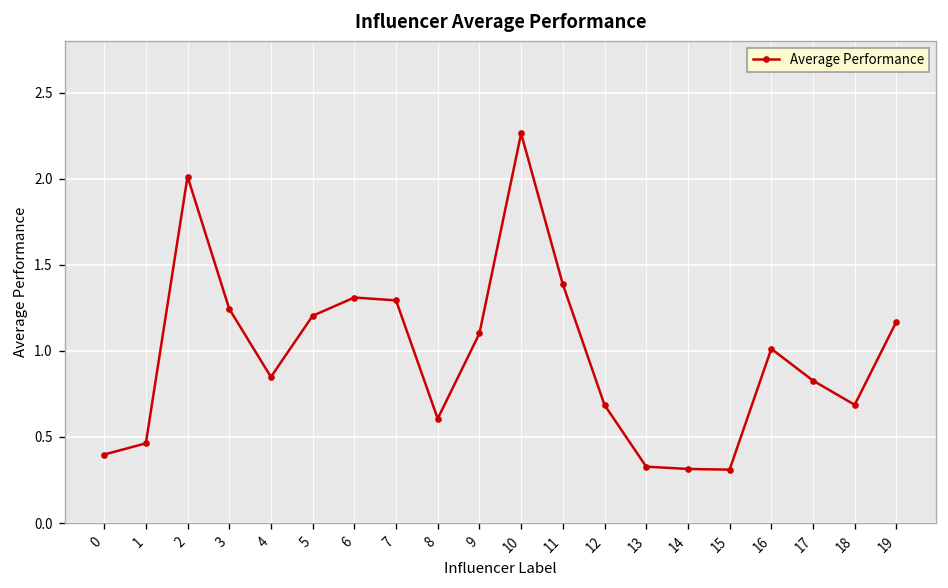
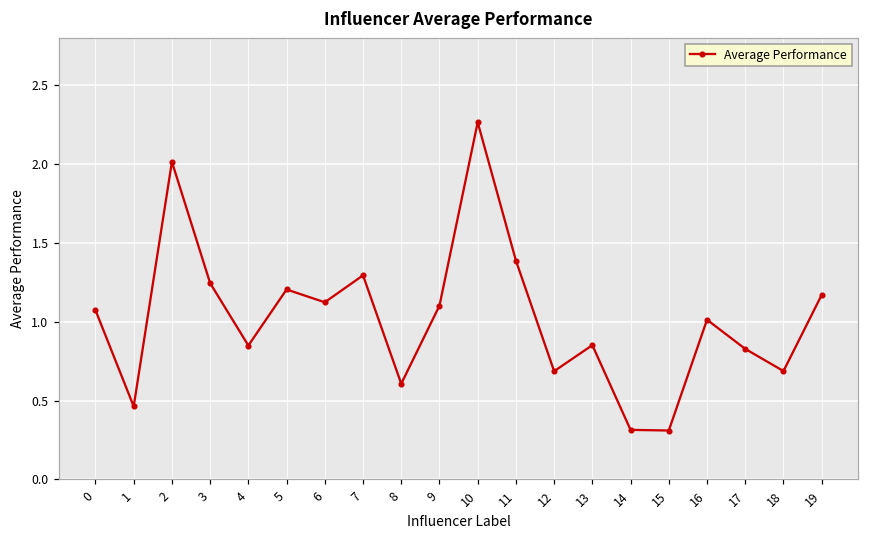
0: 0.40 -> 1.07
6: 1.31 -> 1.12
13: 0.33 -> 0.85
